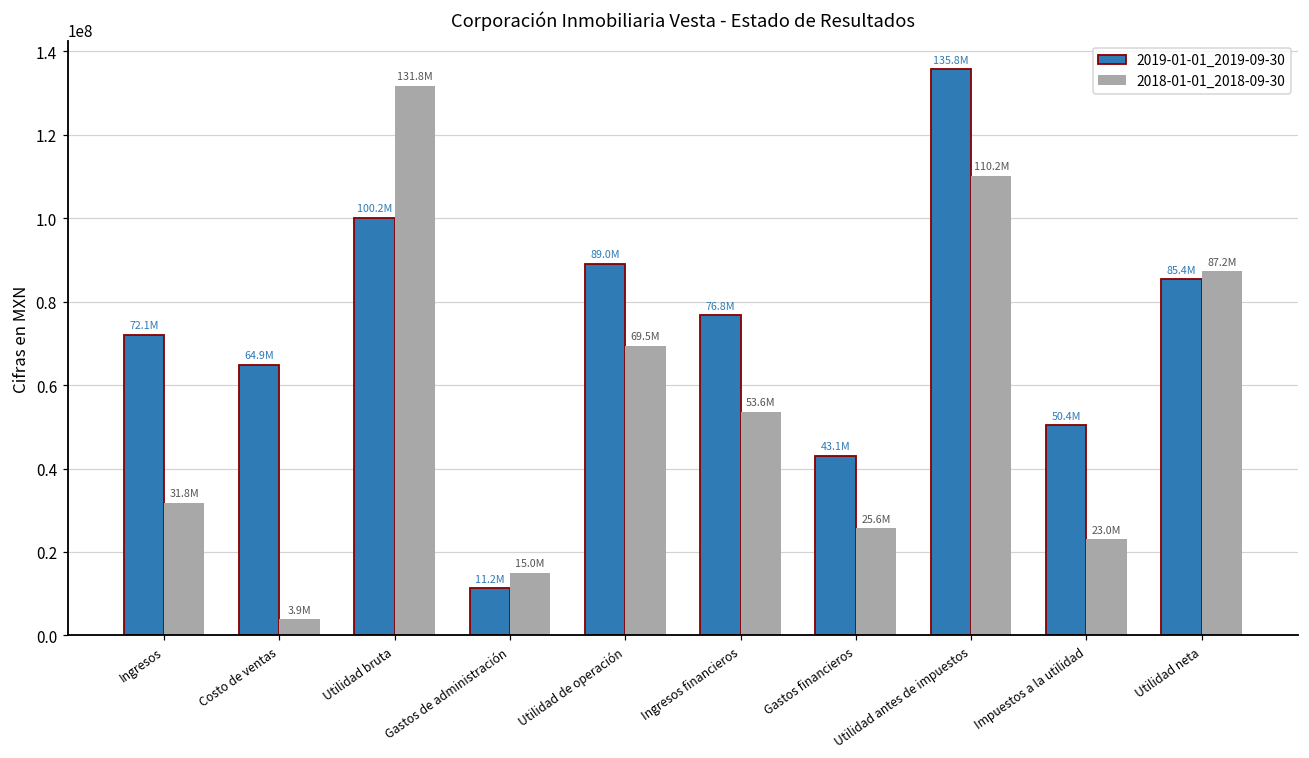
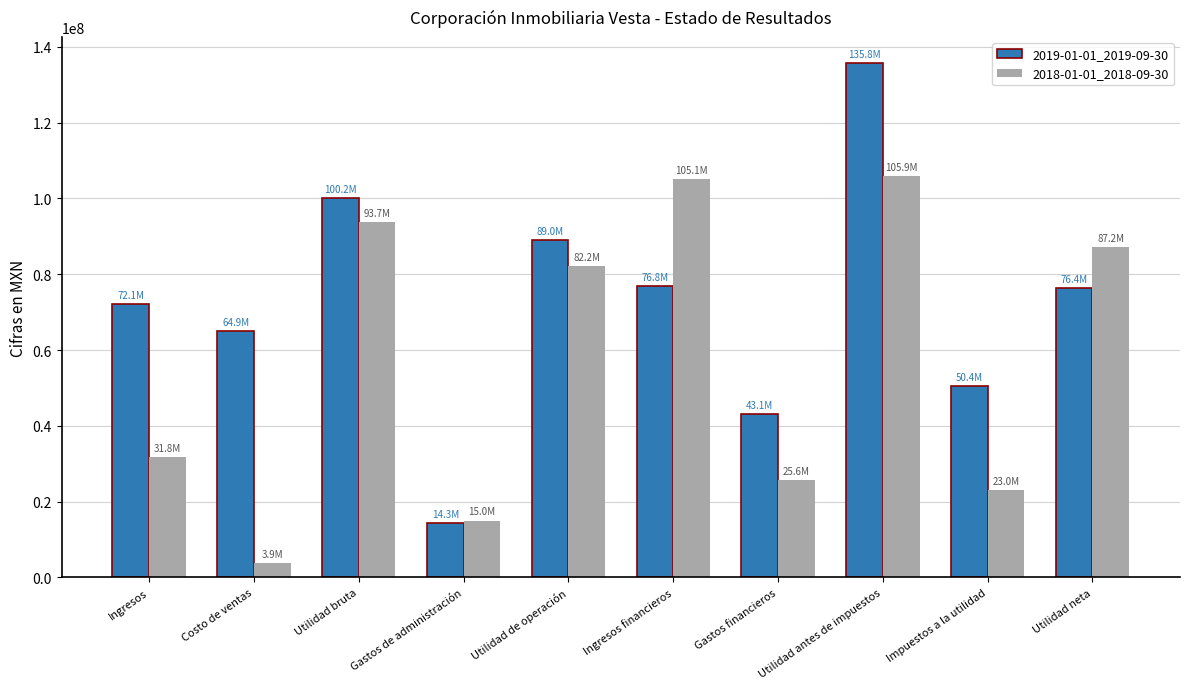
2018-01-01_2018-09-30, Utilidad bruta: 131.8M -> 93.7M
2019-01-01_2019-09-30, Gastos de administración: 11.2M -> 14.3M
2018-01-01_2018-09-30, Utilidad de operación: 69.5M -> 82.2M
2018-01-01_2018-09-30, Ingresos financieros: 53.6M -> 105.1M
2018-01-01_2018-09-30, Utilidad antes de impuestos: 110.2M -> 105.9M
2019-01-01_2019-09-30, Utilidad neta: 85.4M -> 76.4M
